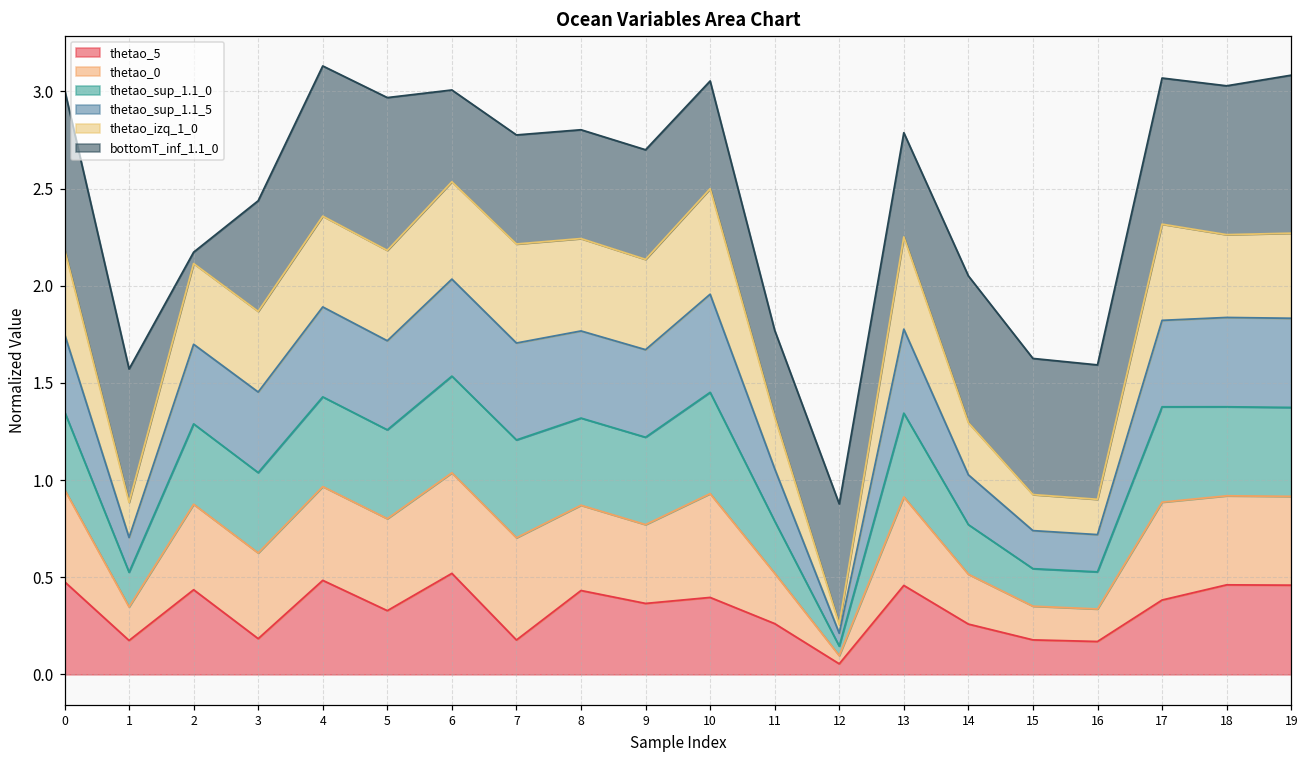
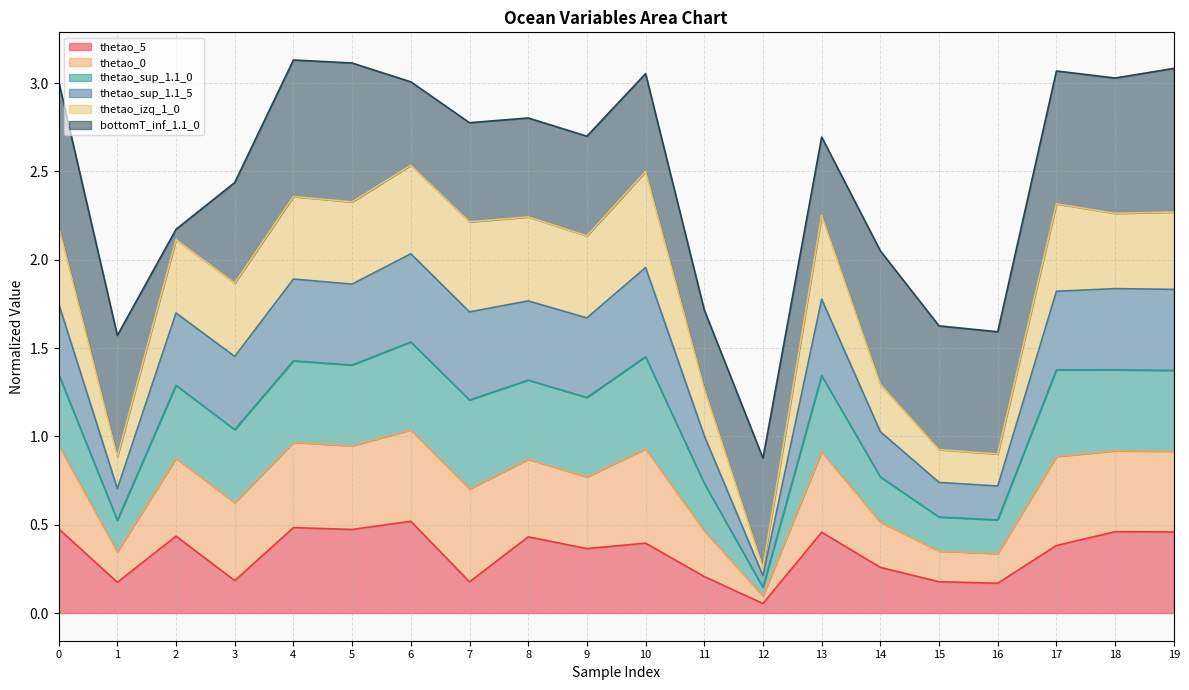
thetao_5, 5: 0.33 -> 0.47
thetao_5, 11: 0.26 -> 0.21
bottomT_inf_1.1_0, 13: 0.54 -> 0.44
